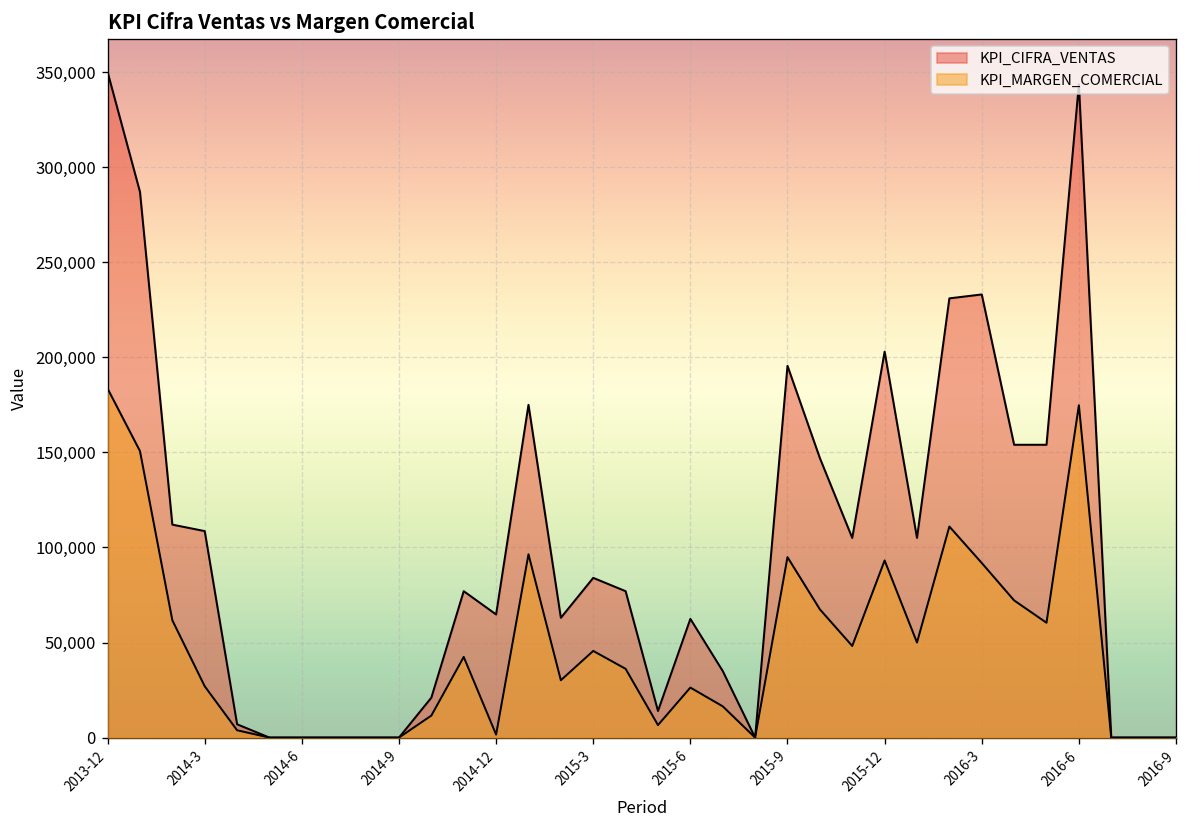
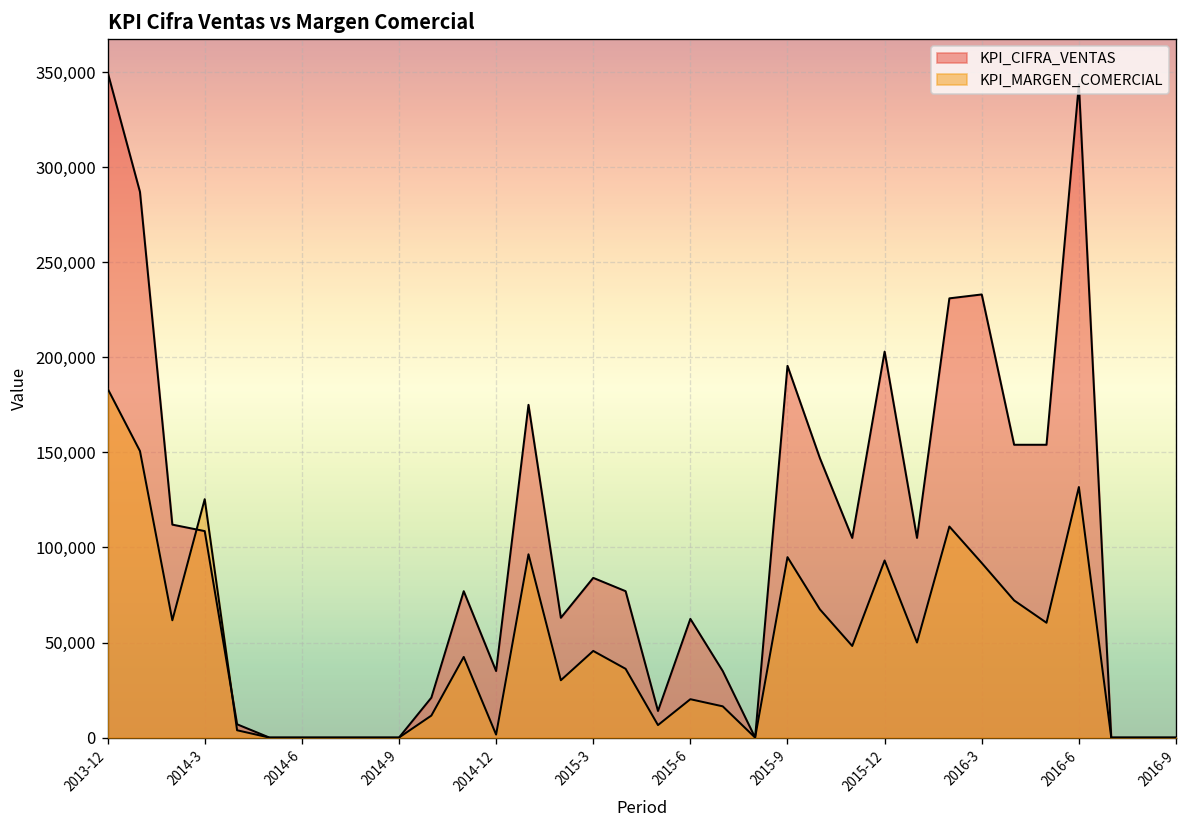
KPI_MARGEN_COMERCIAL, 2014-3: 27,000 -> 125,000
KPI_CIFRA_VENTAS, 2014-12: 65,000 -> 35,000
KPI_MARGEN_COMERCIAL, 2015-6: 26,000 -> 20,000
KPI_MARGEN_COMERCIAL, 2016-6: 175,000 -> 132,000
